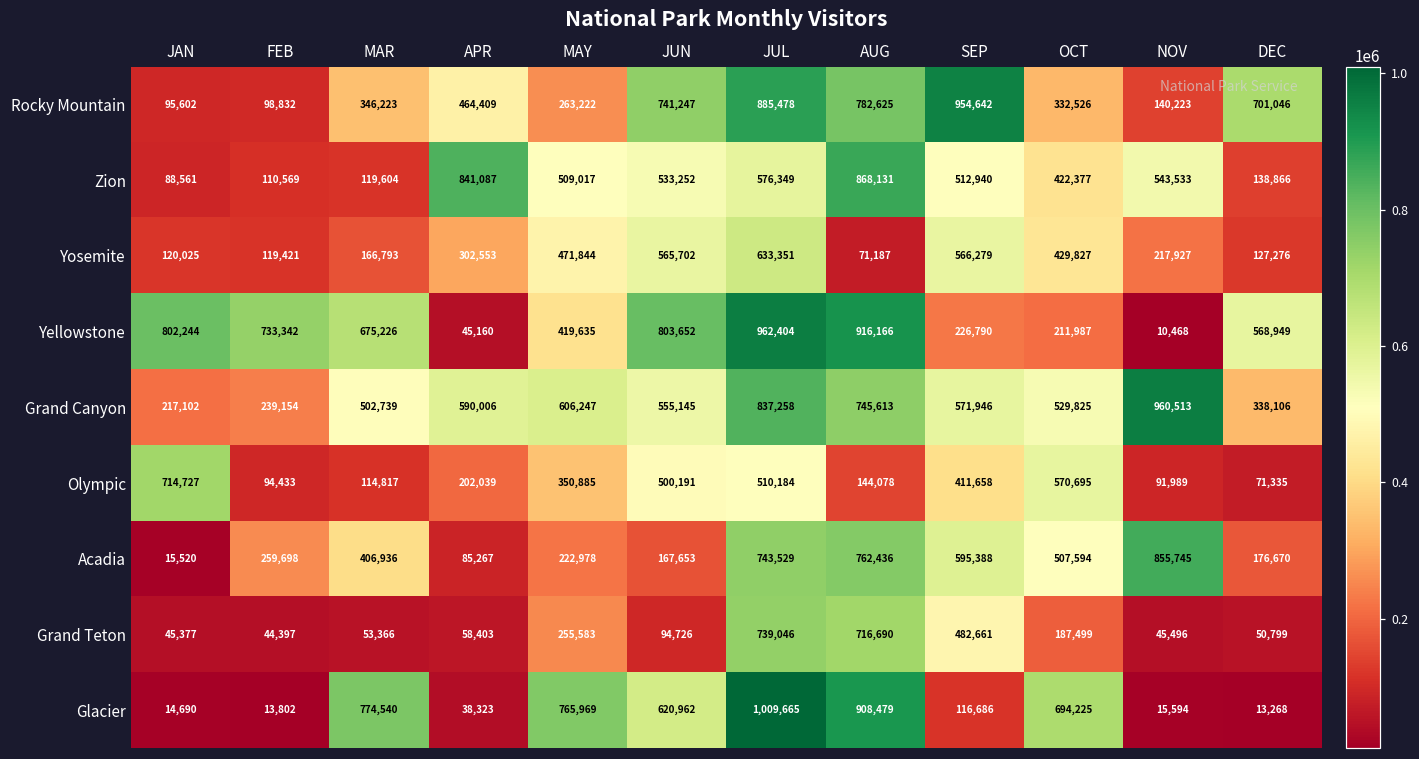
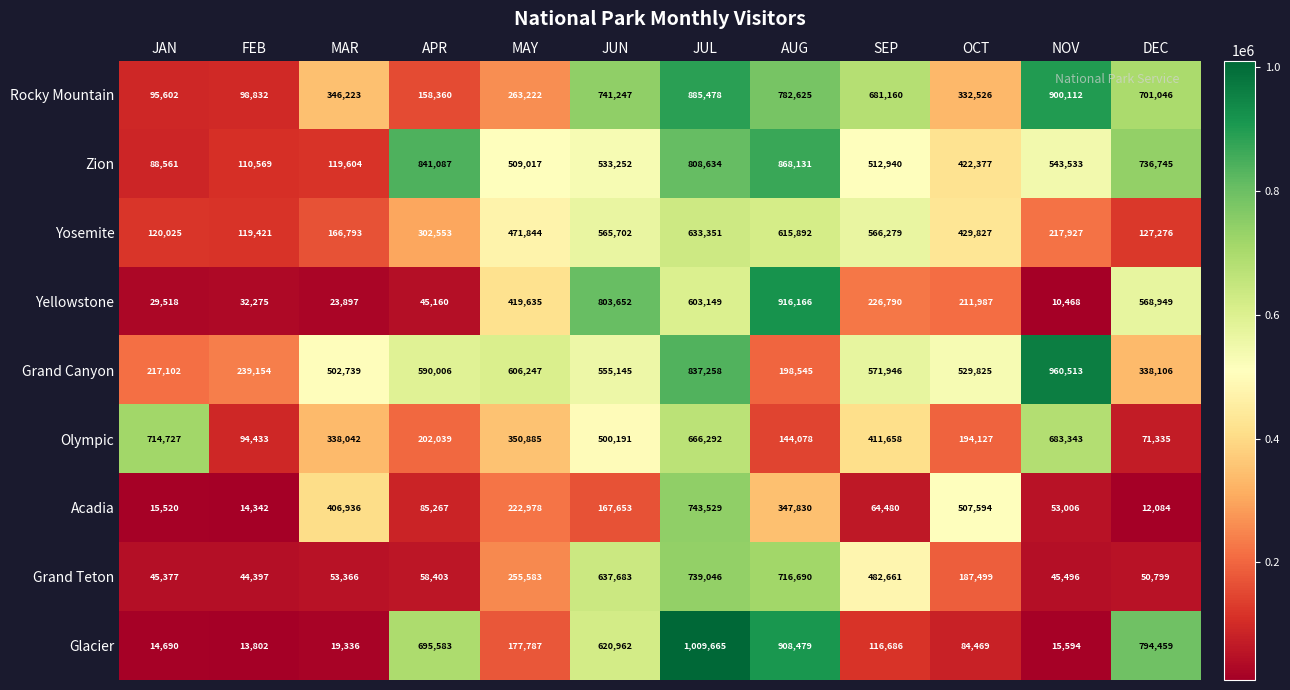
Rocky Mountain, APR: 464,409 -> 158,360
Rocky Mountain, SEP: 954,642 -> 681,160
Rocky Mountain, NOV: 140,223 -> 900,112
Zion, JUL: 576,349 -> 808,634
Zion, DEC: 138,866 -> 736,745
Yosemite, AUG: 71,187 -> 615,892
Yellowstone, JAN: 802,244 -> 29,518
Yellowstone, FEB: 733,342 -> 32,275
Yellowstone, MAR: 675,226 -> 23,897
Yellowstone, JUL: 962,404 -> 603,149
Grand Canyon, AUG: 745,613 -> 198,545
Olympic, MAR: 114,817 -> 338,042
Olympic, JUL: 510,184 -> 666,292
Olympic, OCT: 570,695 -> 194,127
Olympic, NOV: 91,989 -> 683,343
Acadia, FEB: 259,698 -> 14,342
Acadia, AUG: 762,436 -> 347,830
Acadia, SEP: 595,388 -> 64,480
Acadia, NOV: 855,745 -> 53,006
Acadia, DEC: 176,670 -> 12,084
Grand Teton, JUN: 94,726 -> 637,683
Glacier, MAR: 774,540 -> 19,336
Glacier, APR: 38,323 -> 695,583
Glacier, MAY: 765,969 -> 177,787
Glacier, OCT: 694,225 -> 84,469
Glacier, DEC: 13,268 -> 794,459
